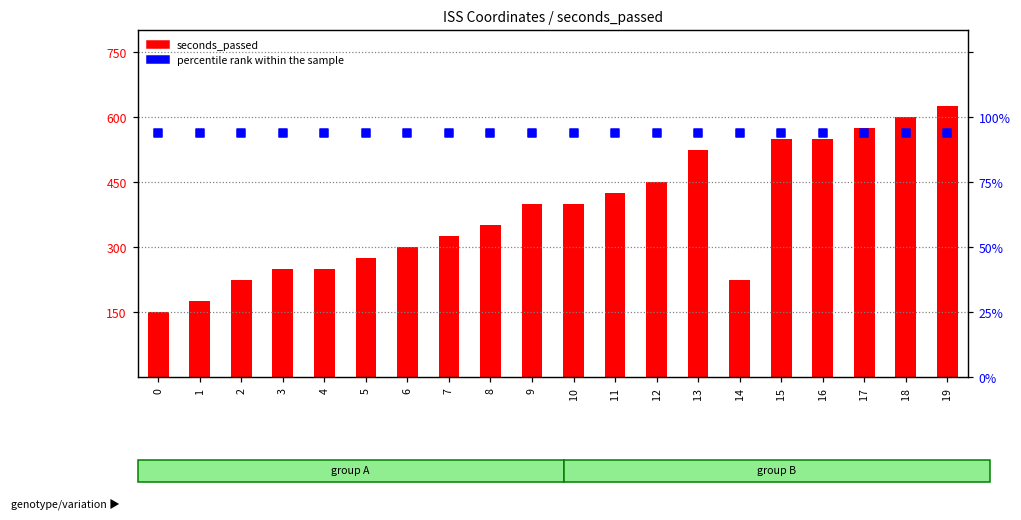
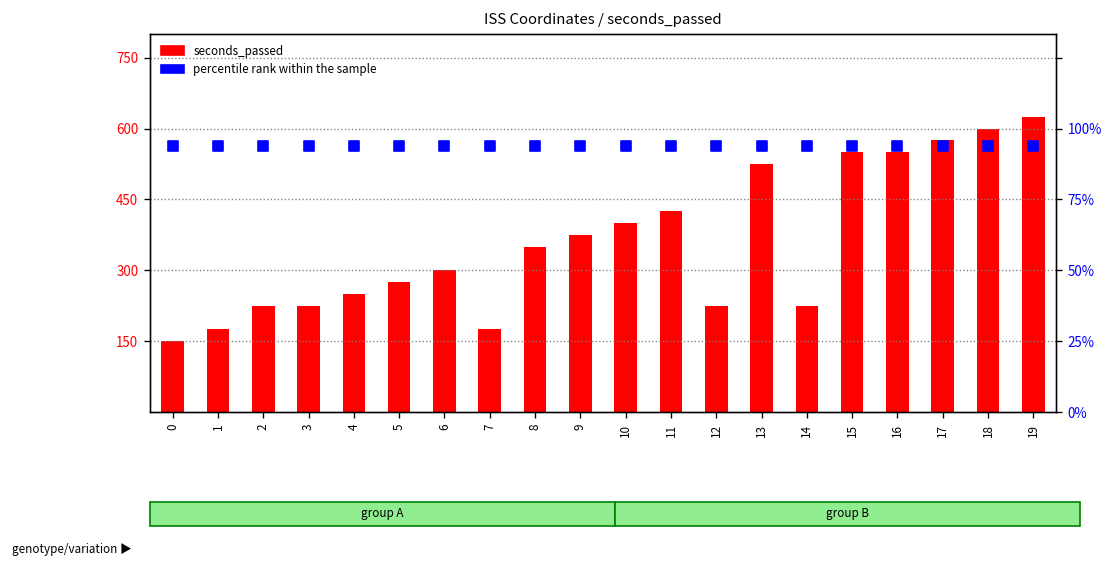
seconds_passed, 3: 250 -> 230
seconds_passed, 7: 330 -> 180
seconds_passed, 9: 400 -> 380
seconds_passed, 12: 450 -> 230
